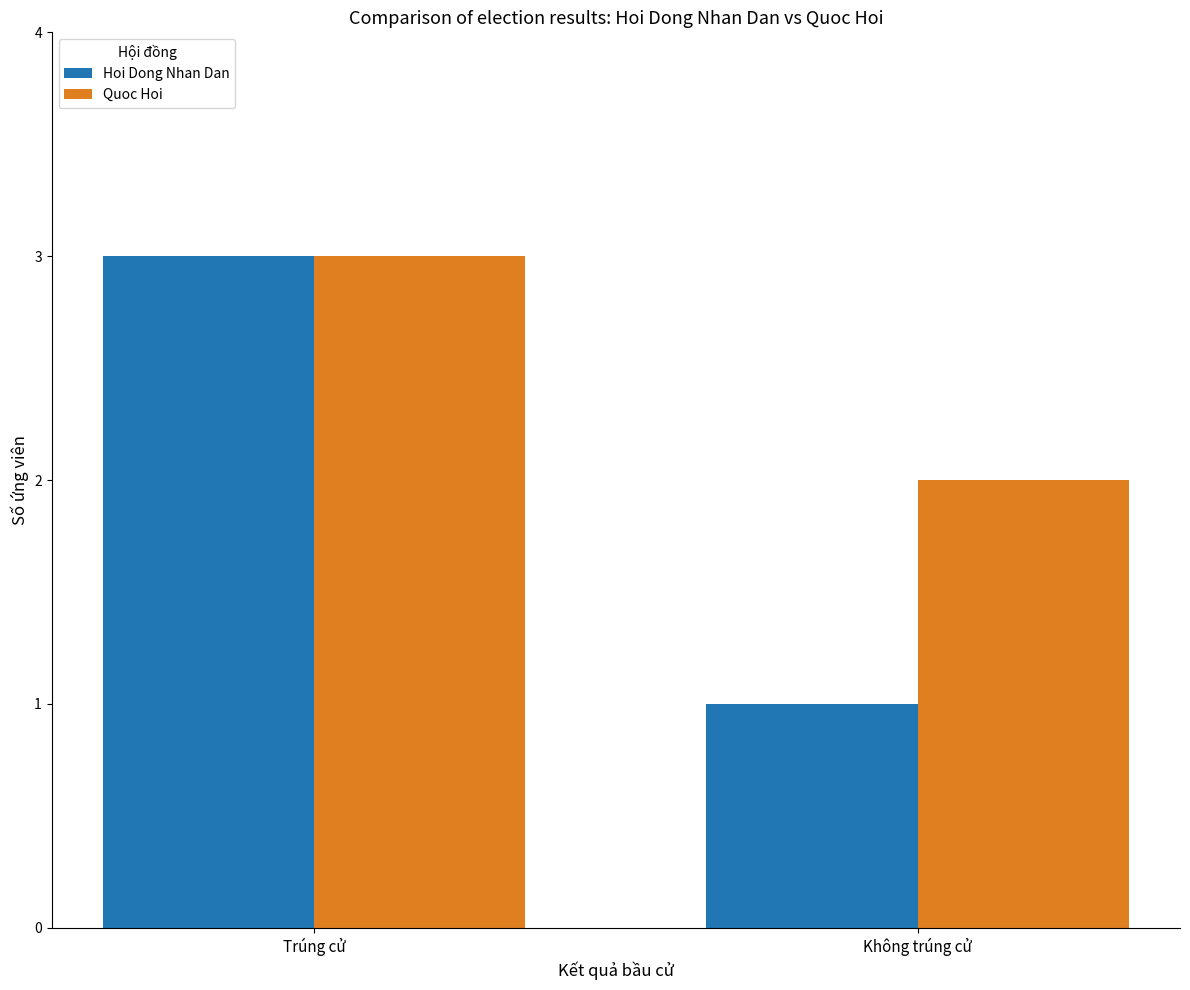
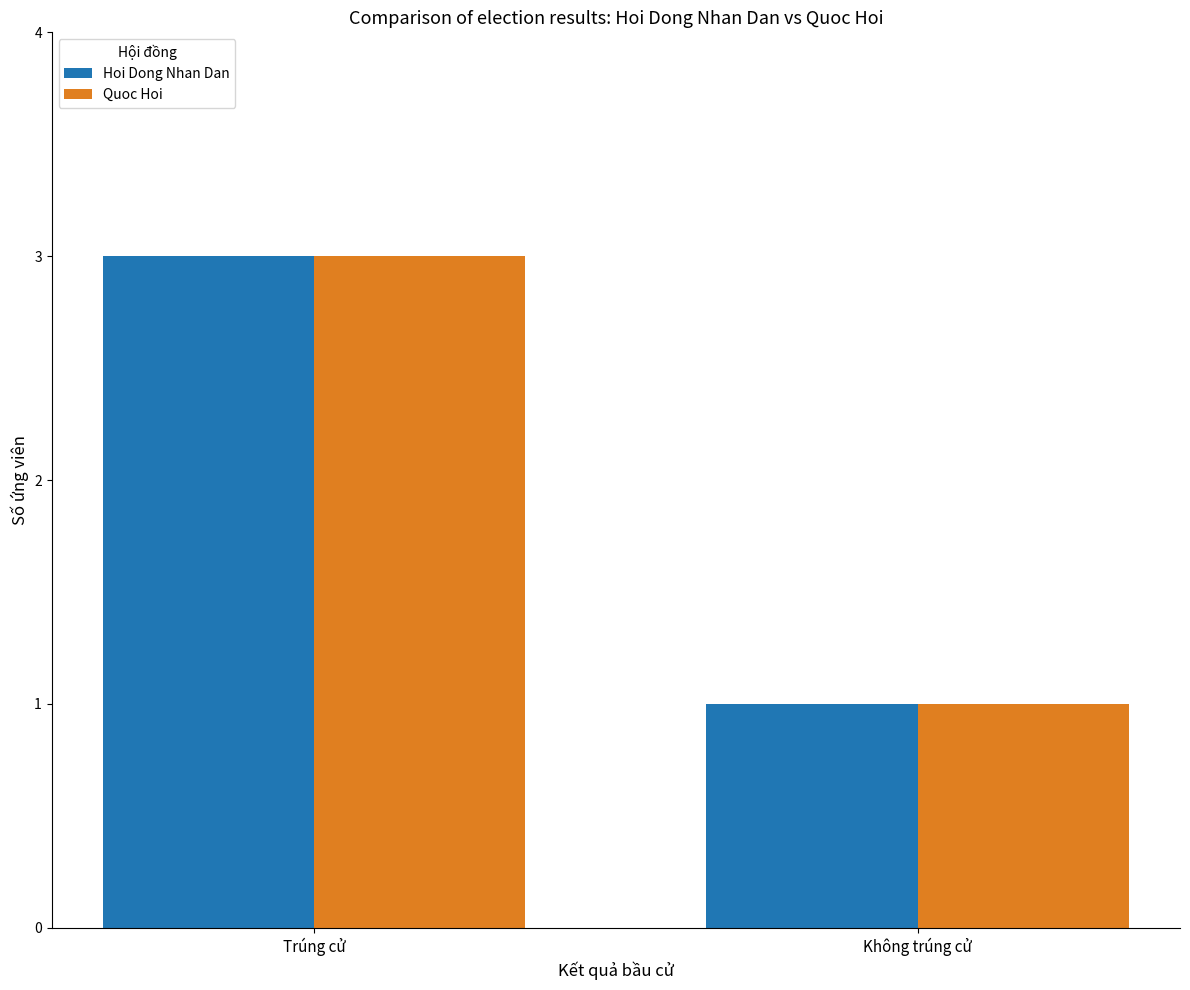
Quoc Hoi, Không trúng cử: 2 -> 1
